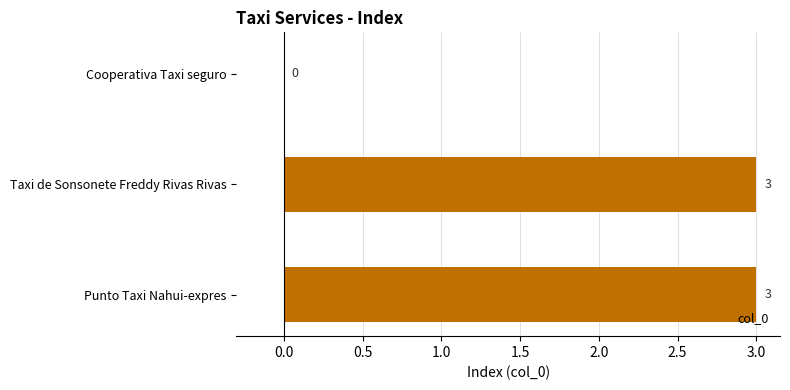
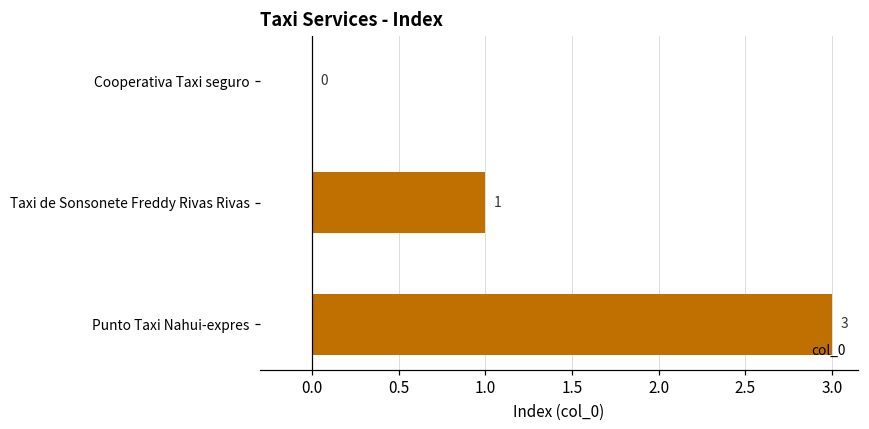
Taxi de Sonsonete Freddy Rivas Rivas: 3 -> 1
